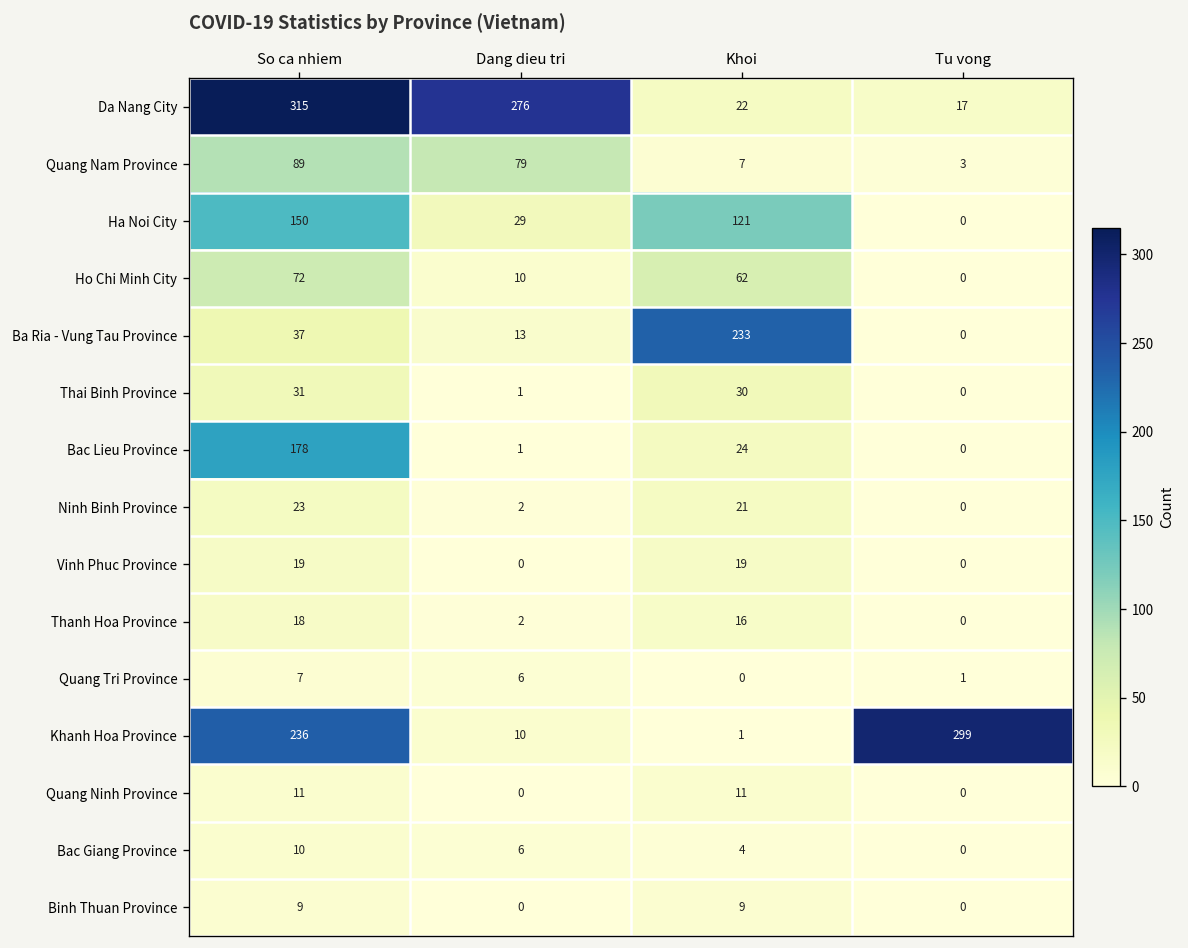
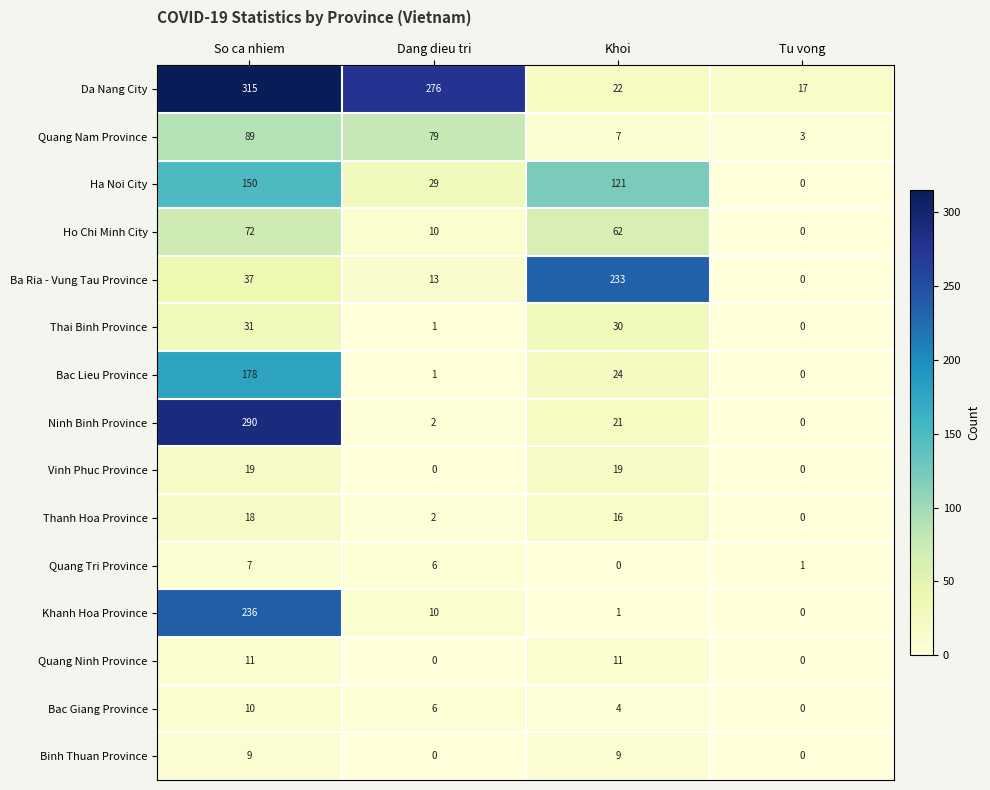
Ninh Binh Province, So ca nhiem: 23 -> 290
Khanh Hoa Province, Tu vong: 299 -> 0
